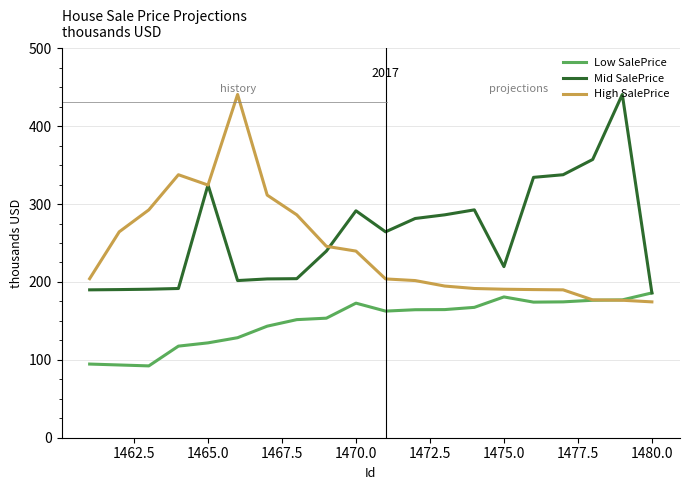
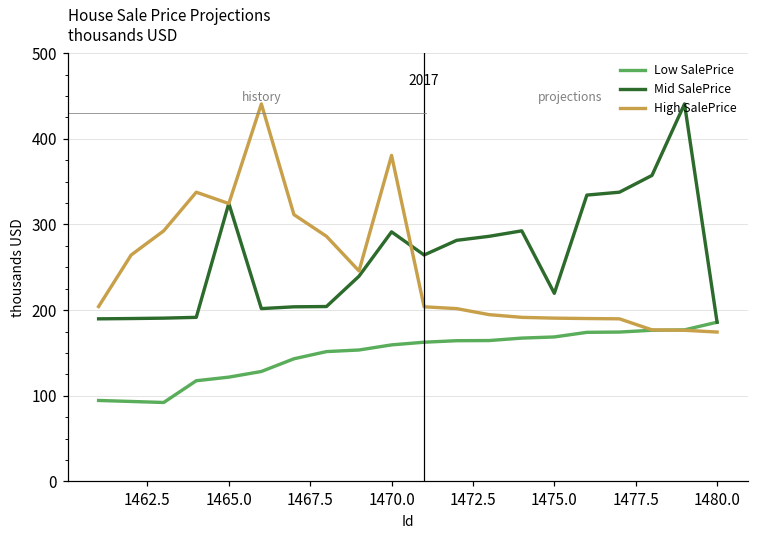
Low SalePrice, 1470.0: 170 -> 160
High SalePrice, 1470.0: 240 -> 380
Low SalePrice, 1475.0: 180 -> 170
